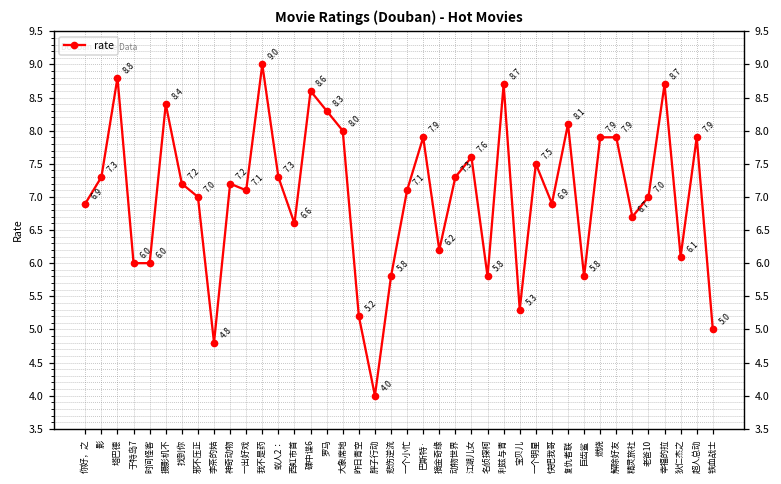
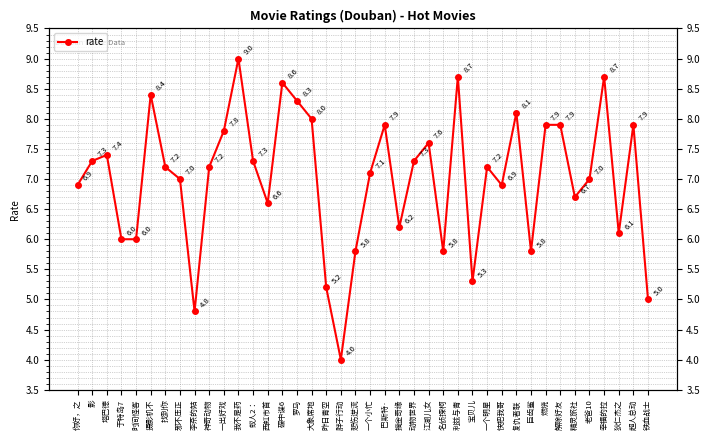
塔巴德: 8.8 -> 7.4
一出好戏: 7.1 -> 7.8
一个明星: 7.5 -> 7.2
